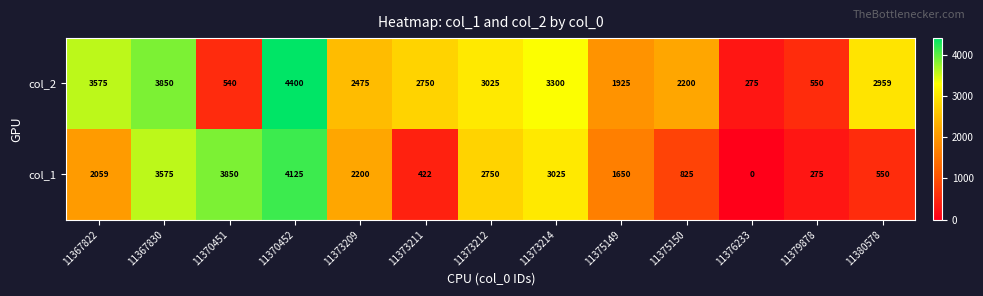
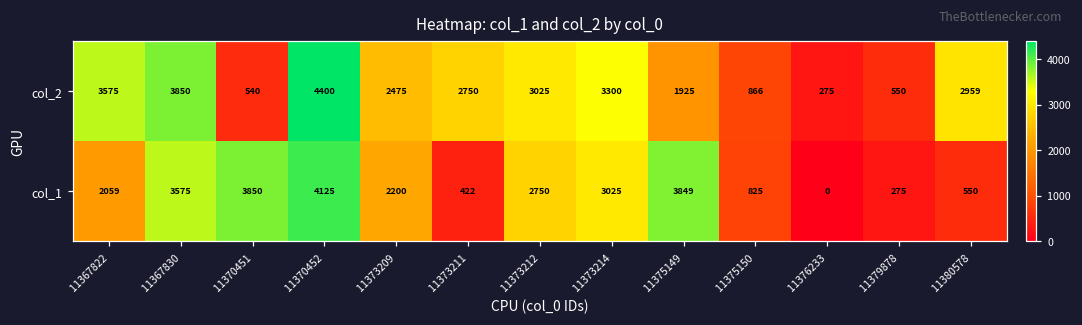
col_2, 11375150: 2200 -> 866
col_1, 11375149: 1650 -> 3849
